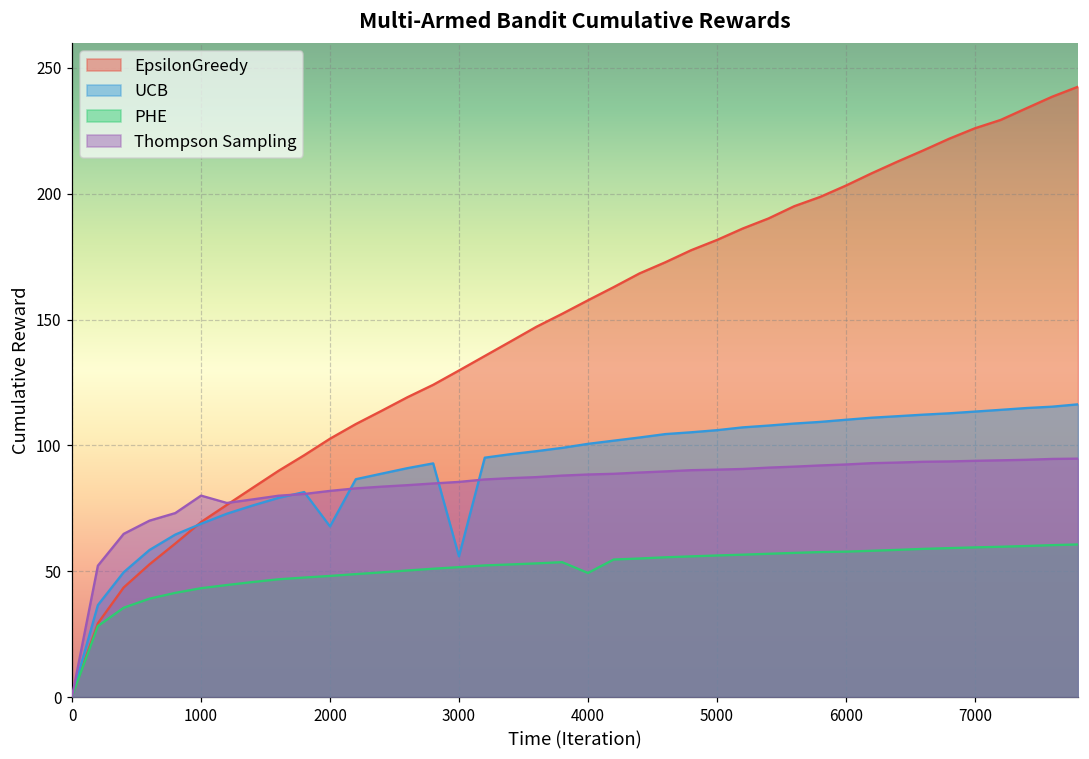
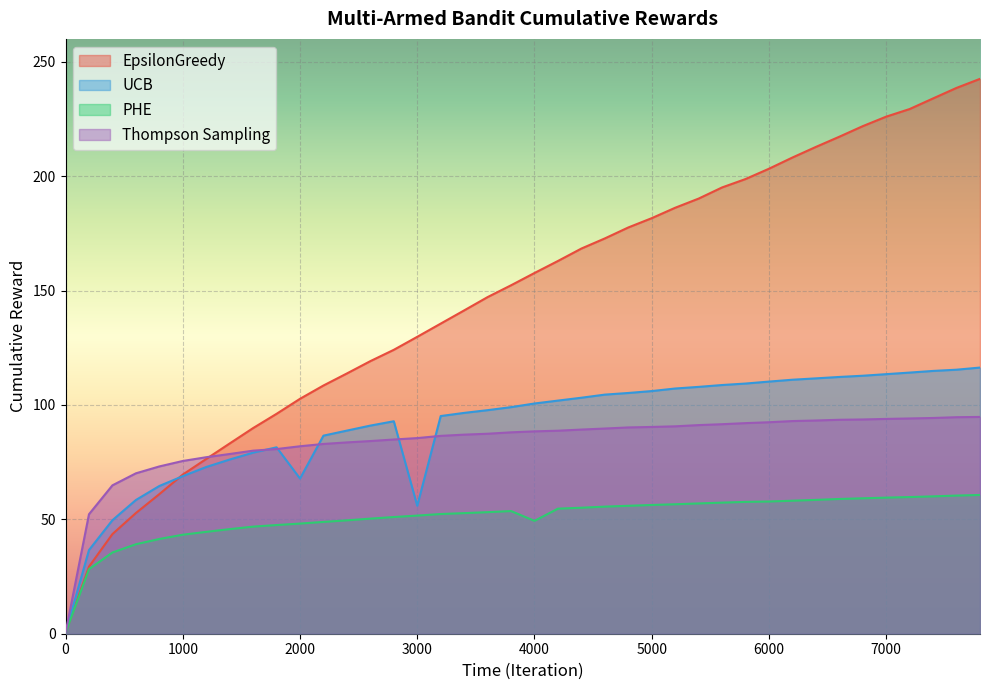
Thompson Sampling, 1000: 80 -> 76
